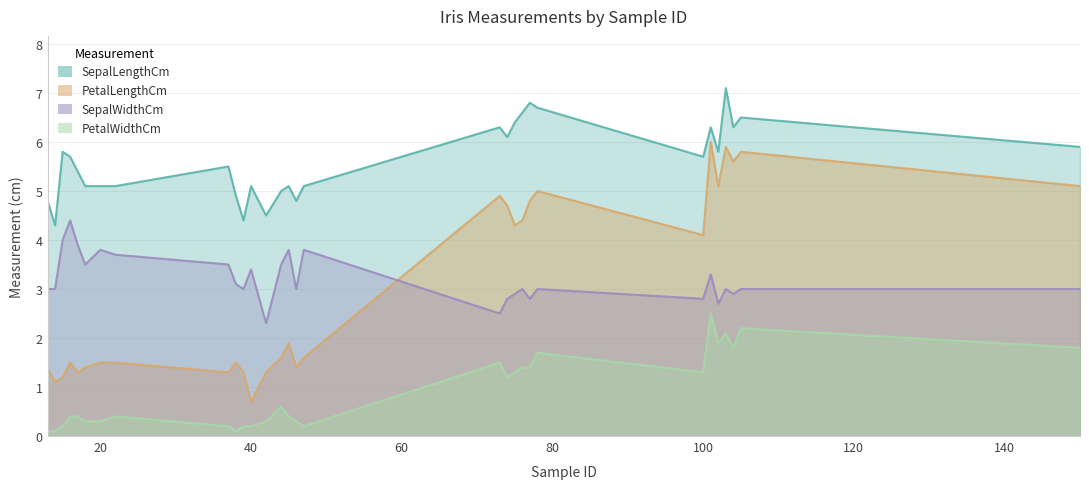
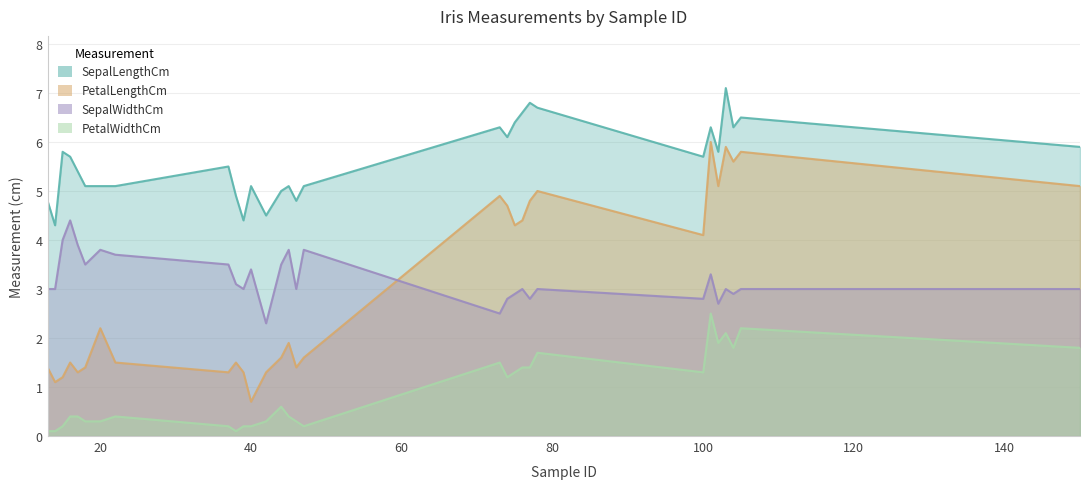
PetalLengthCm, 20: 1.5 -> 2.2
